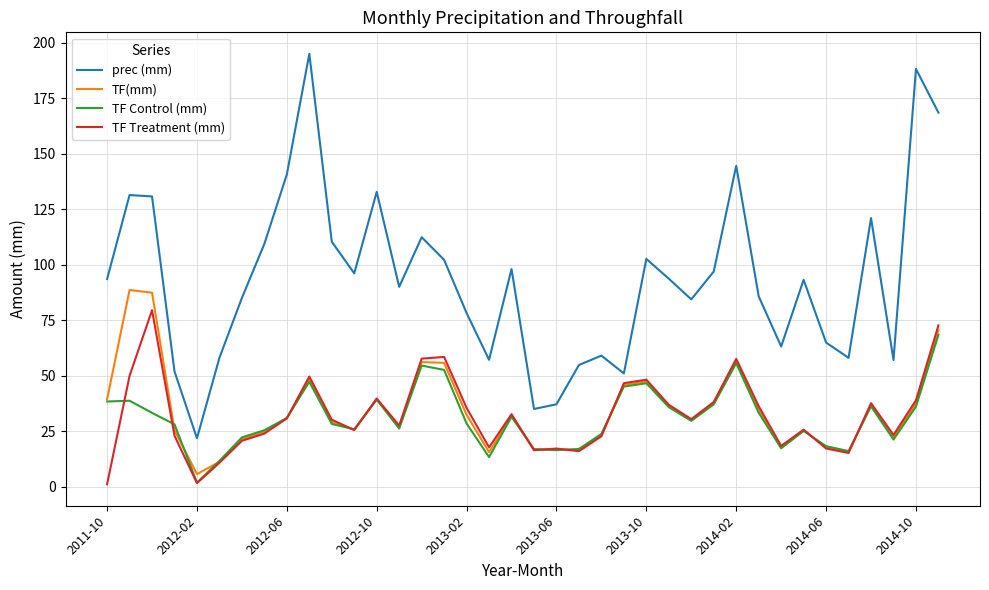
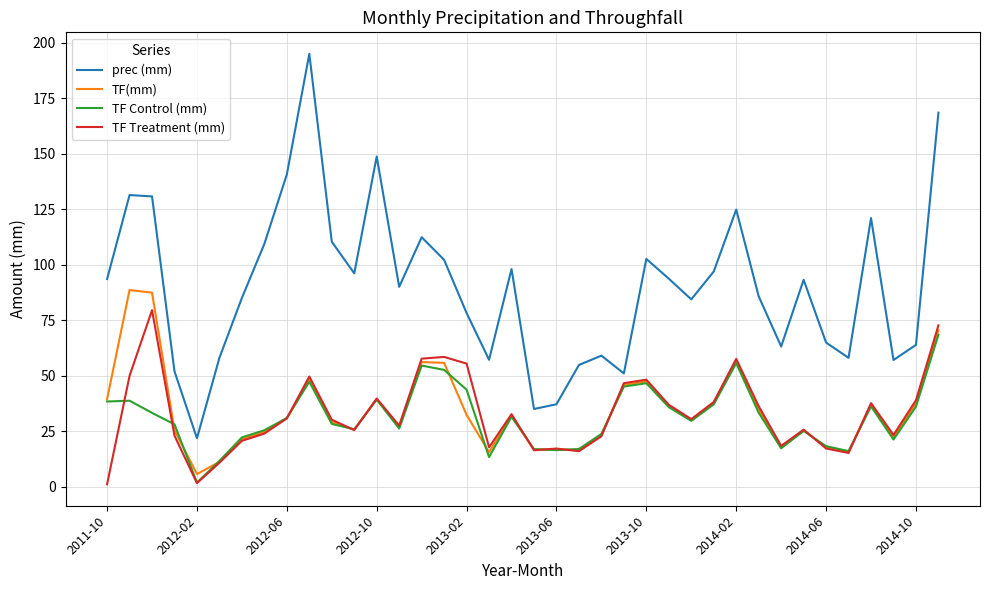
prec (mm), 2012-10: 133 -> 149
TF Control (mm), 2013-02: 28 -> 44
TF Treatment (mm), 2013-02: 35 -> 55
prec (mm), 2014-02: 145 -> 125
prec (mm), 2014-10: 188 -> 64
